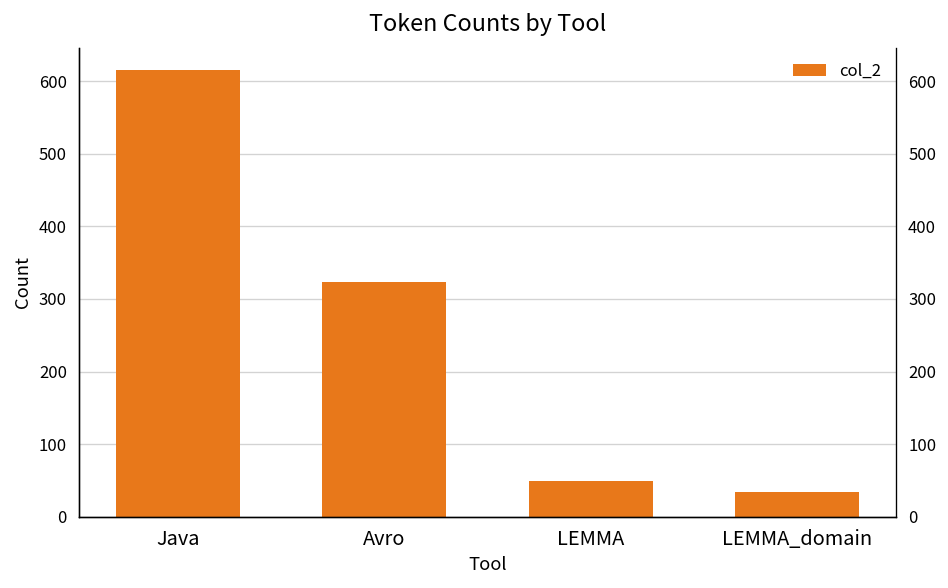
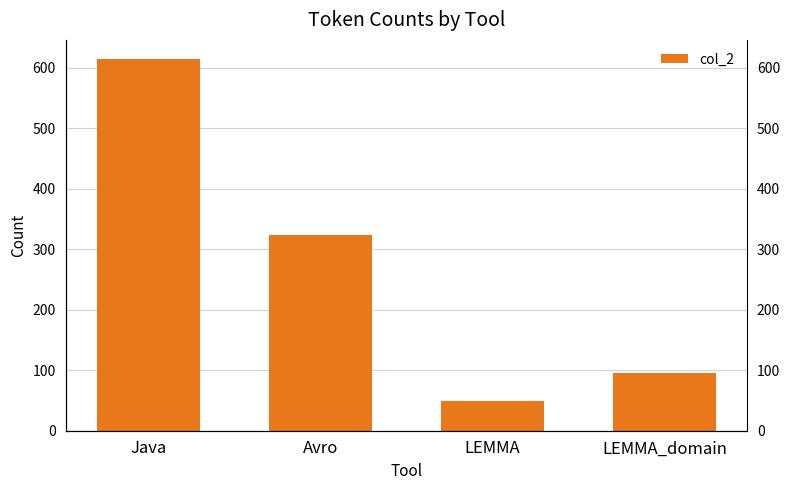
LEMMA_domain: 30 -> 100
